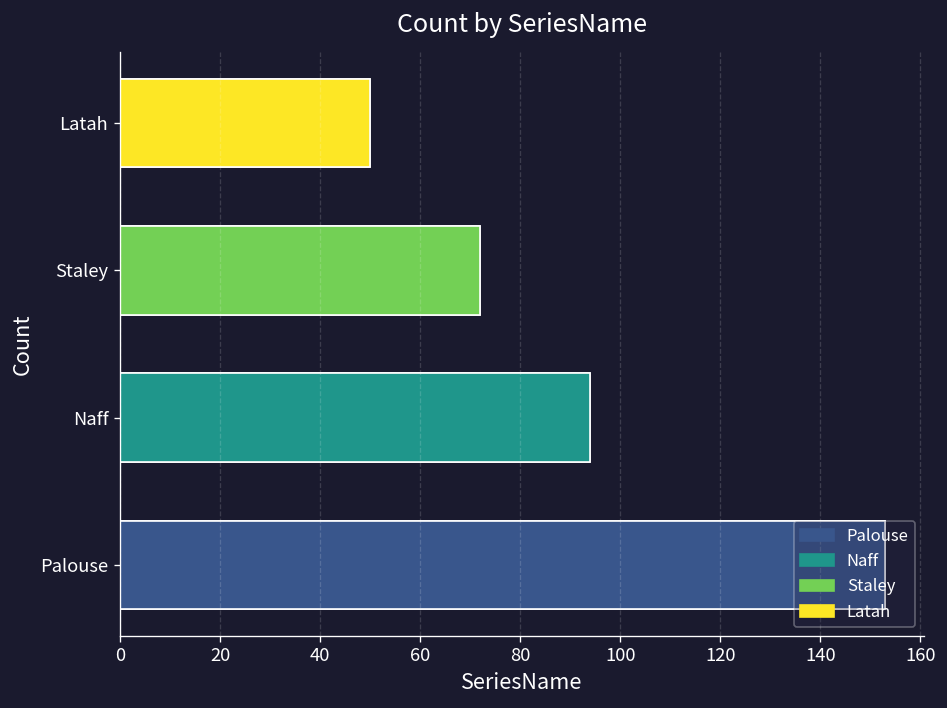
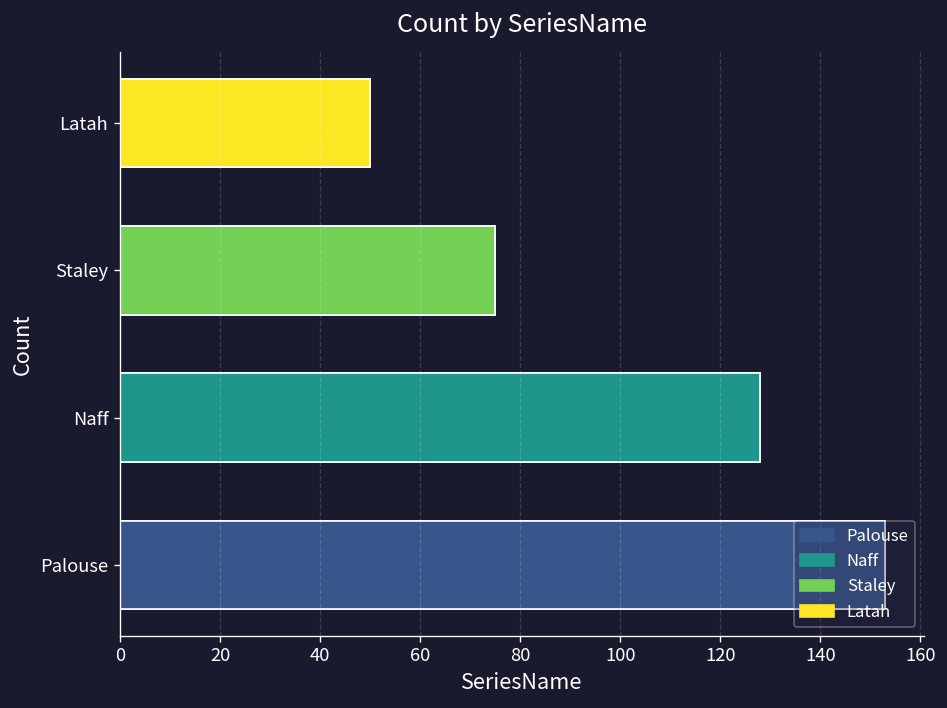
Staley, Staley: 72 -> 75
Naff, Naff: 94 -> 128
